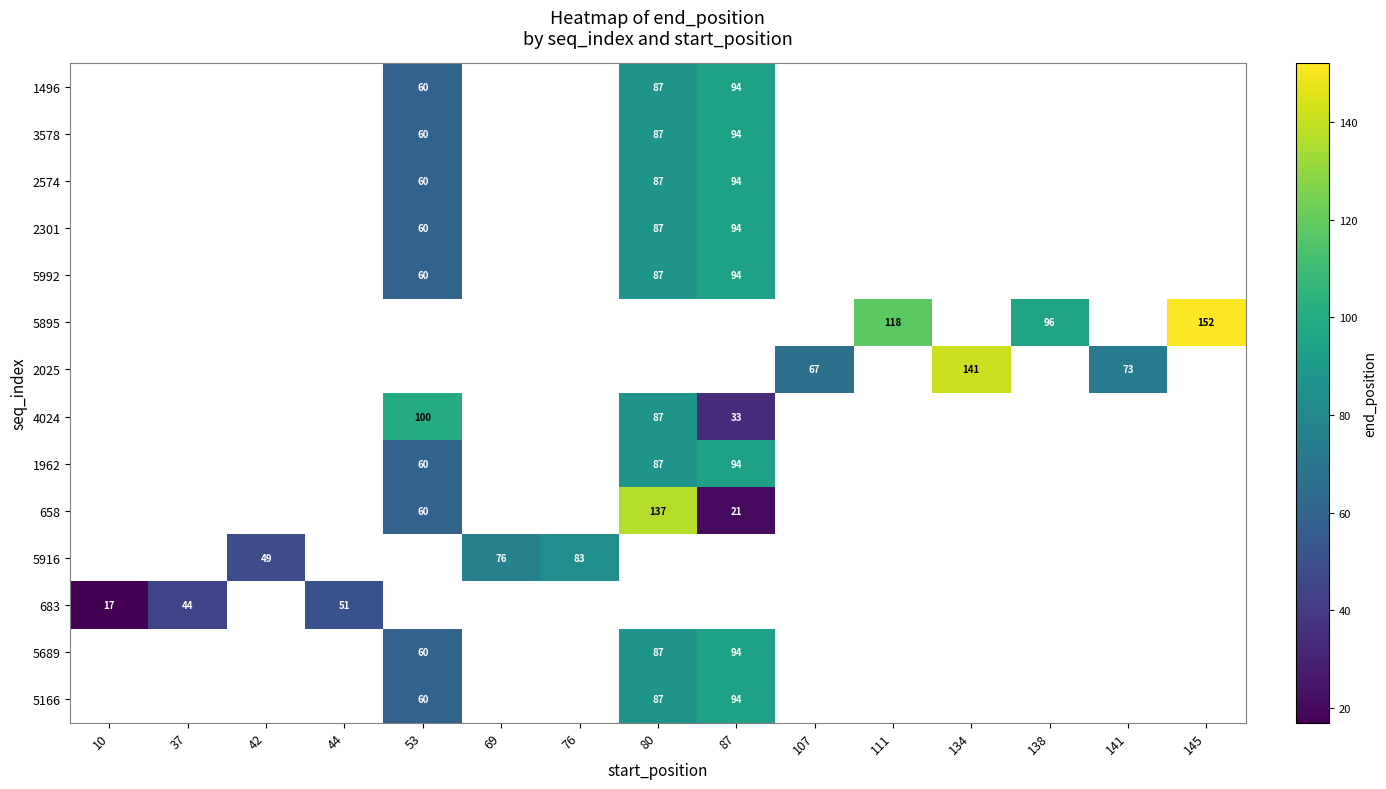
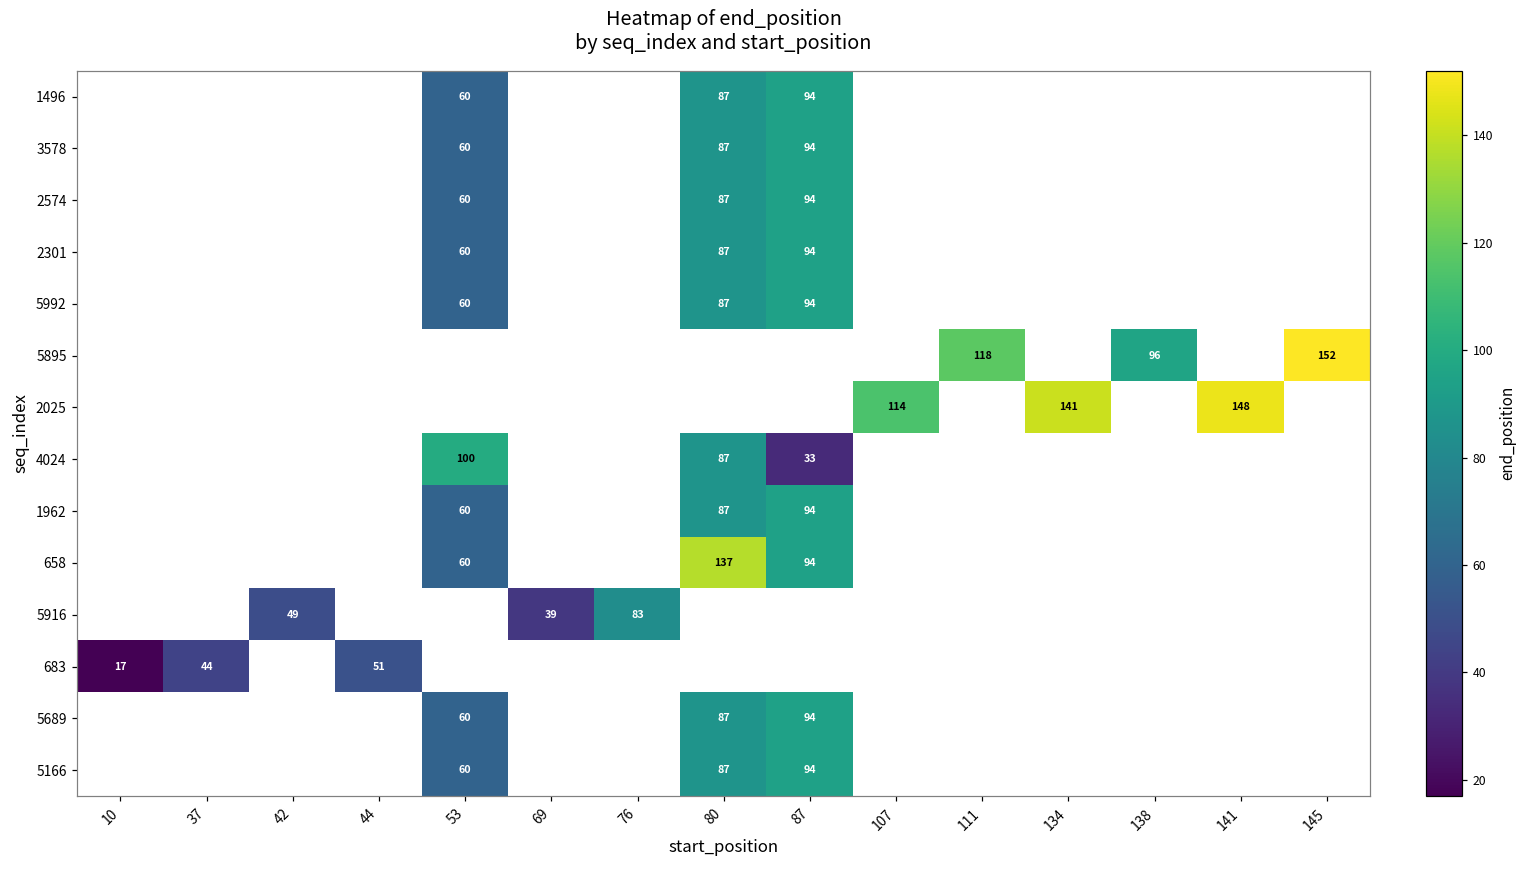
2025, 107: 67 -> 114
2025, 141: 73 -> 148
658, 87: 21 -> 94
5916, 69: 76 -> 39
